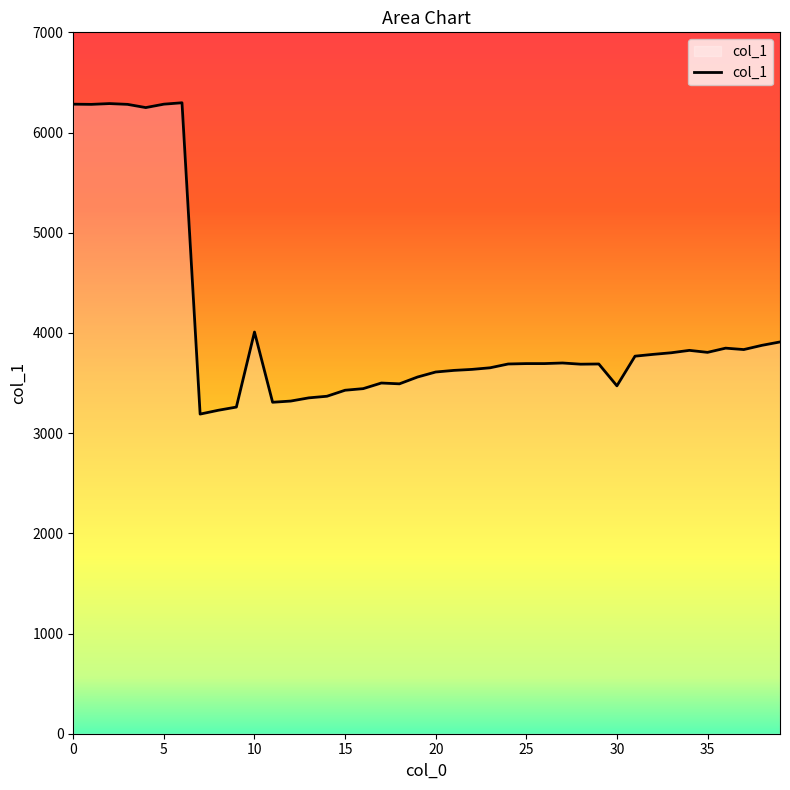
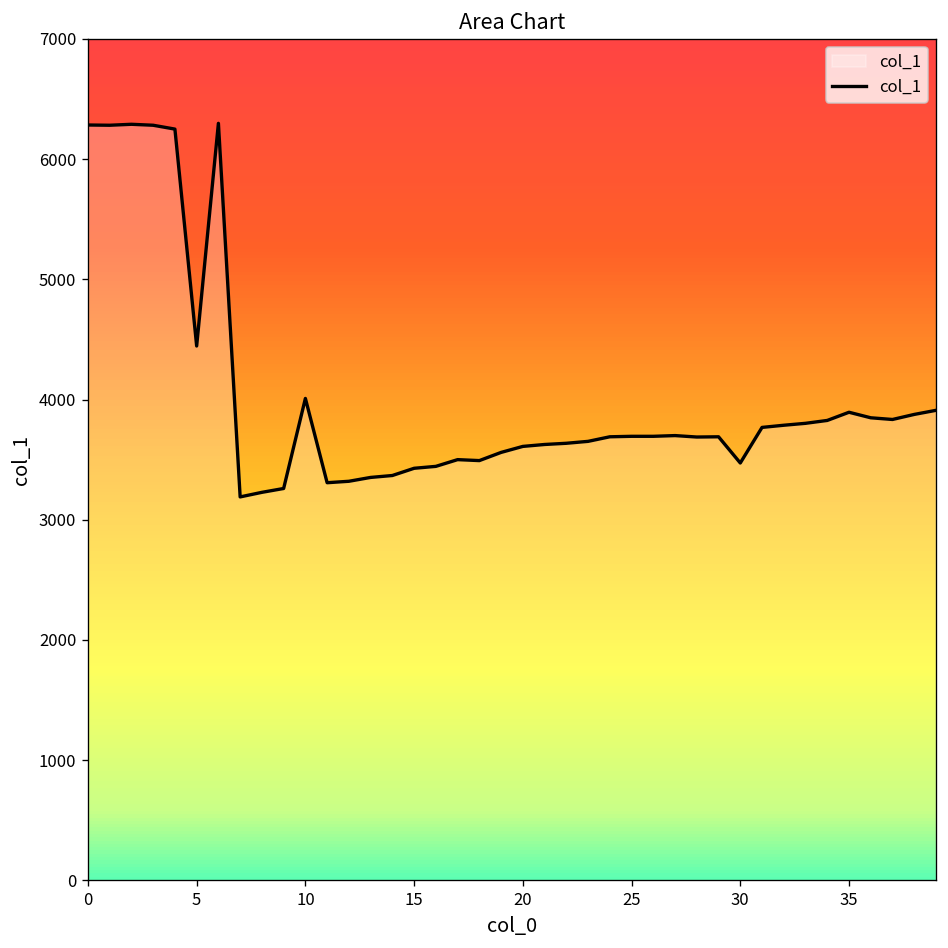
5: 6280 -> 4450
35: 3810 -> 3890
